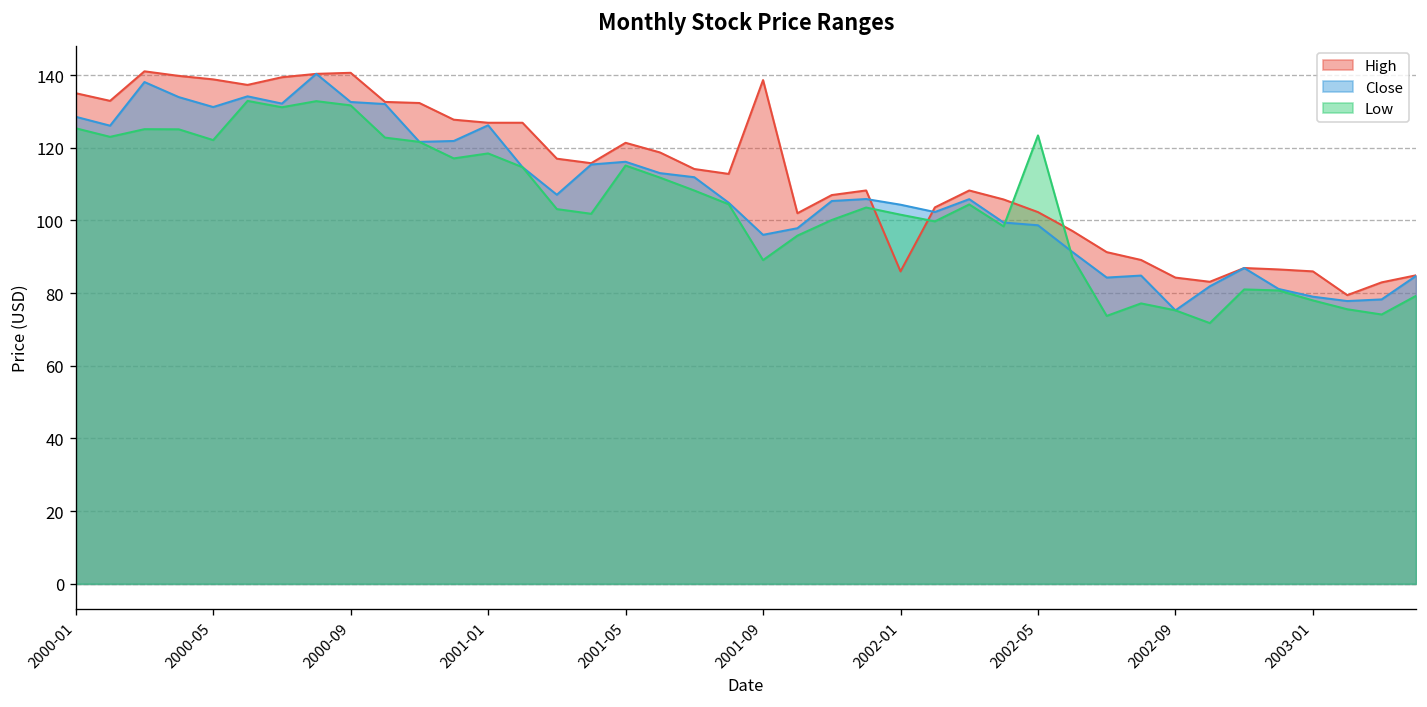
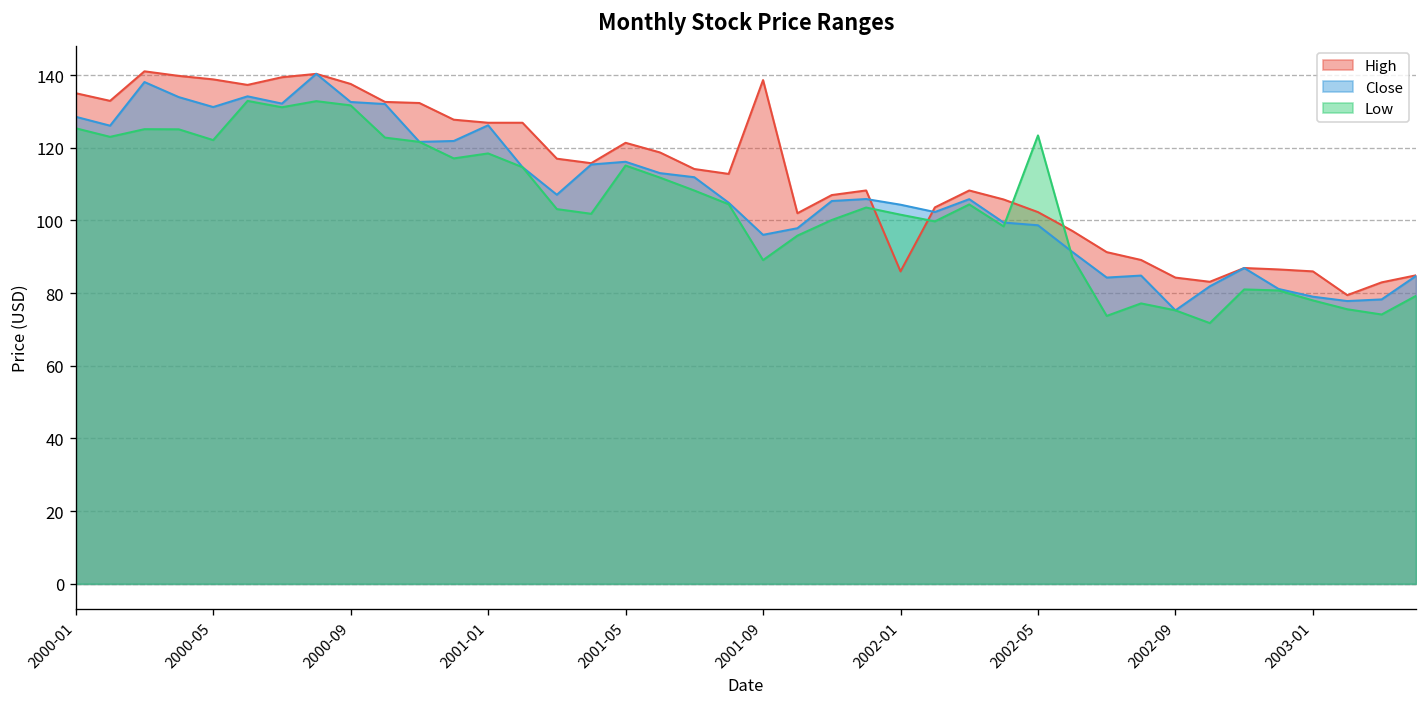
High, 2000-09: 141 -> 138
